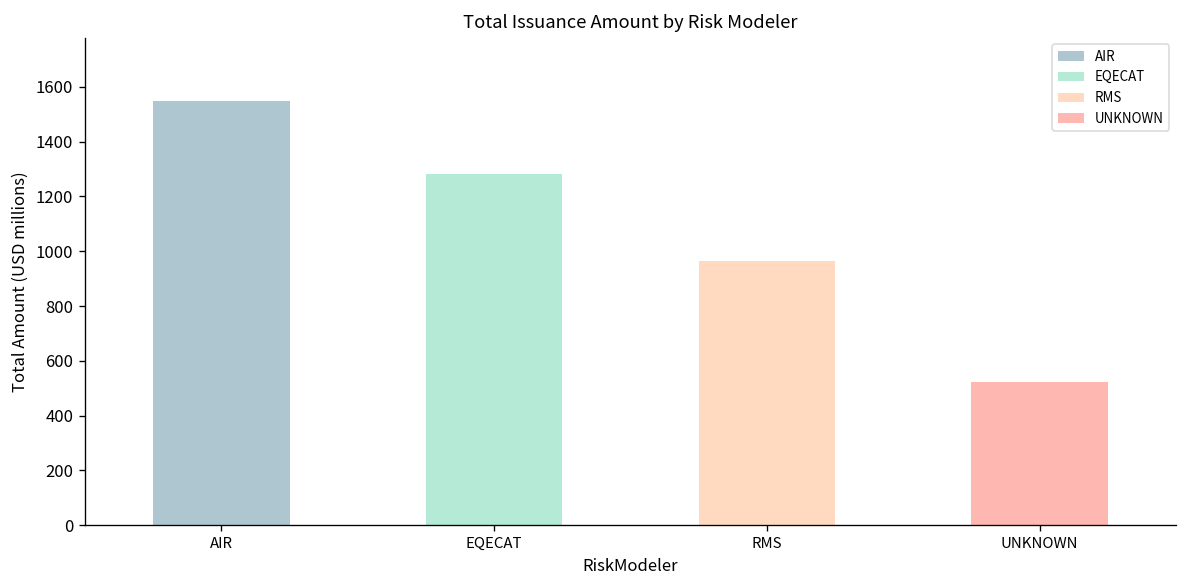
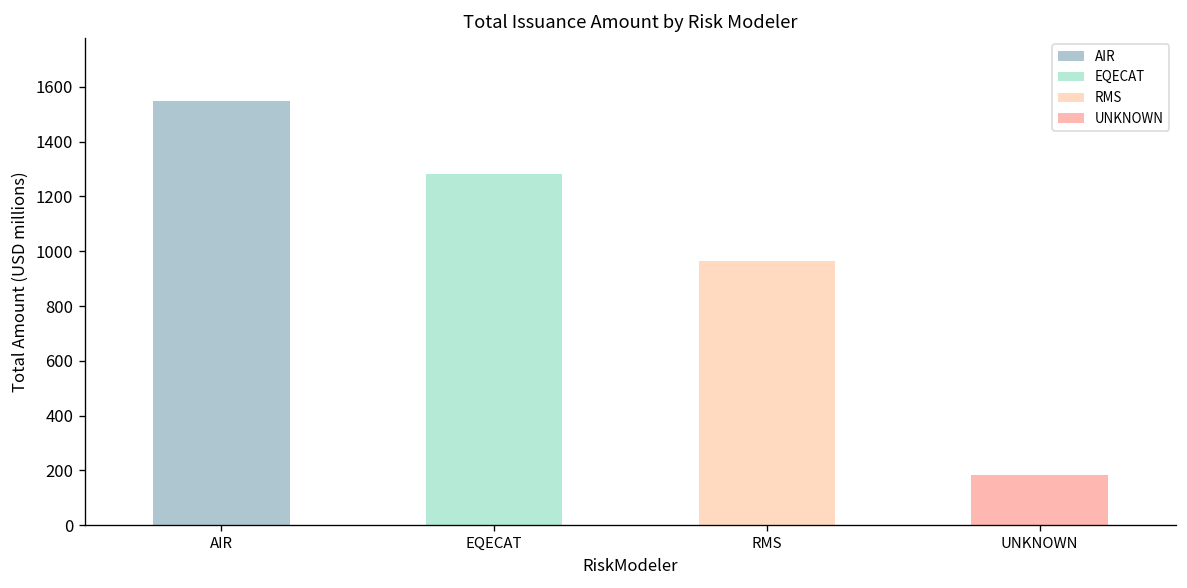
UNKNOWN: 520 -> 180
